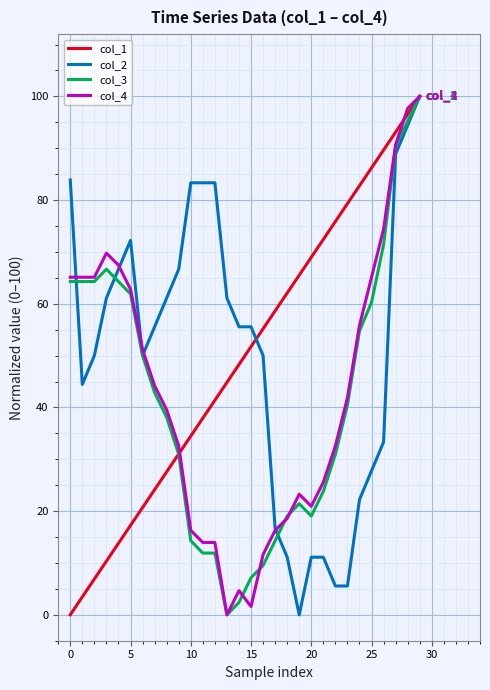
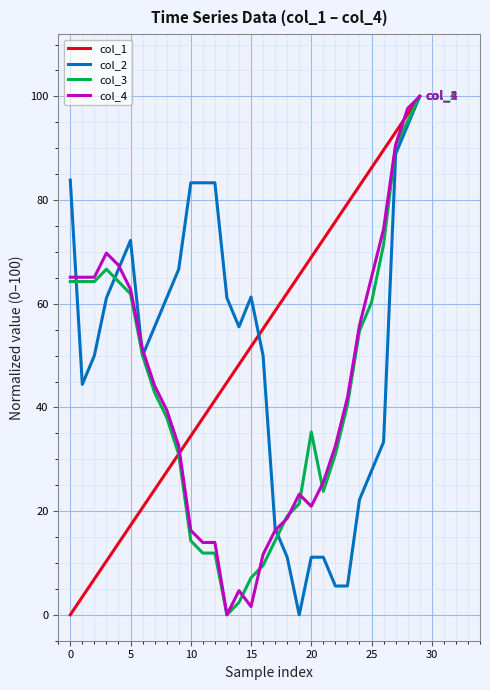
col_2, 15: 56 -> 61
col_3, 20: 19 -> 35
